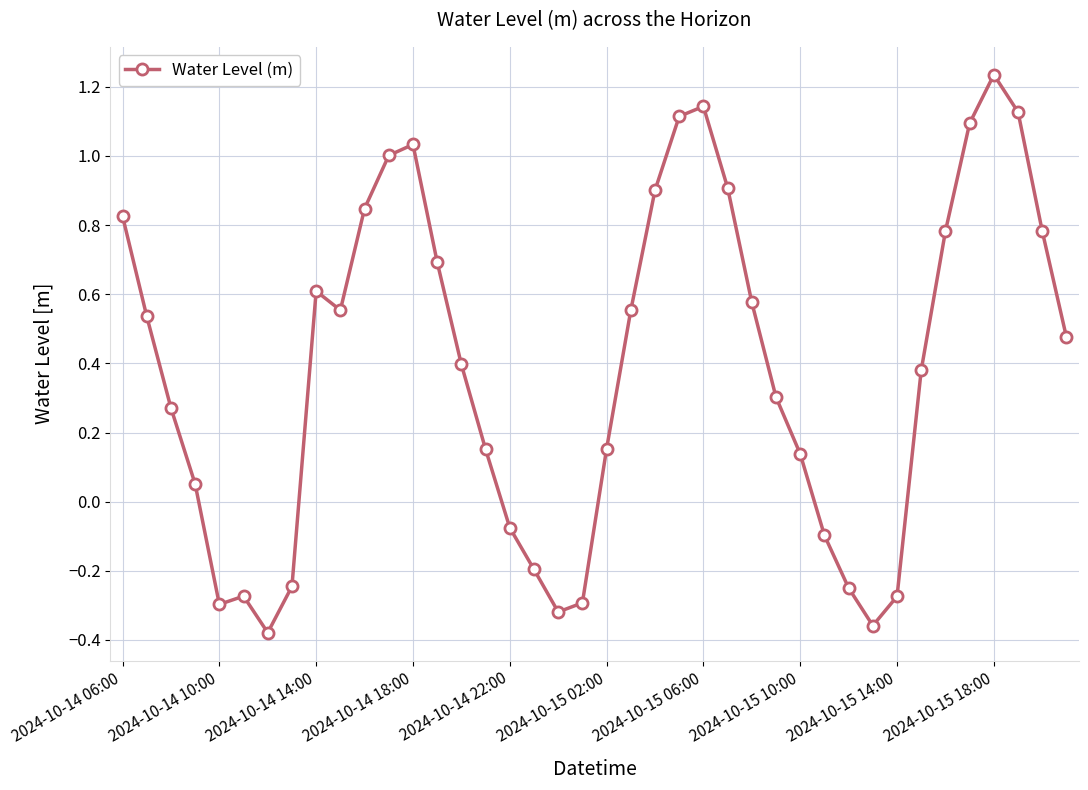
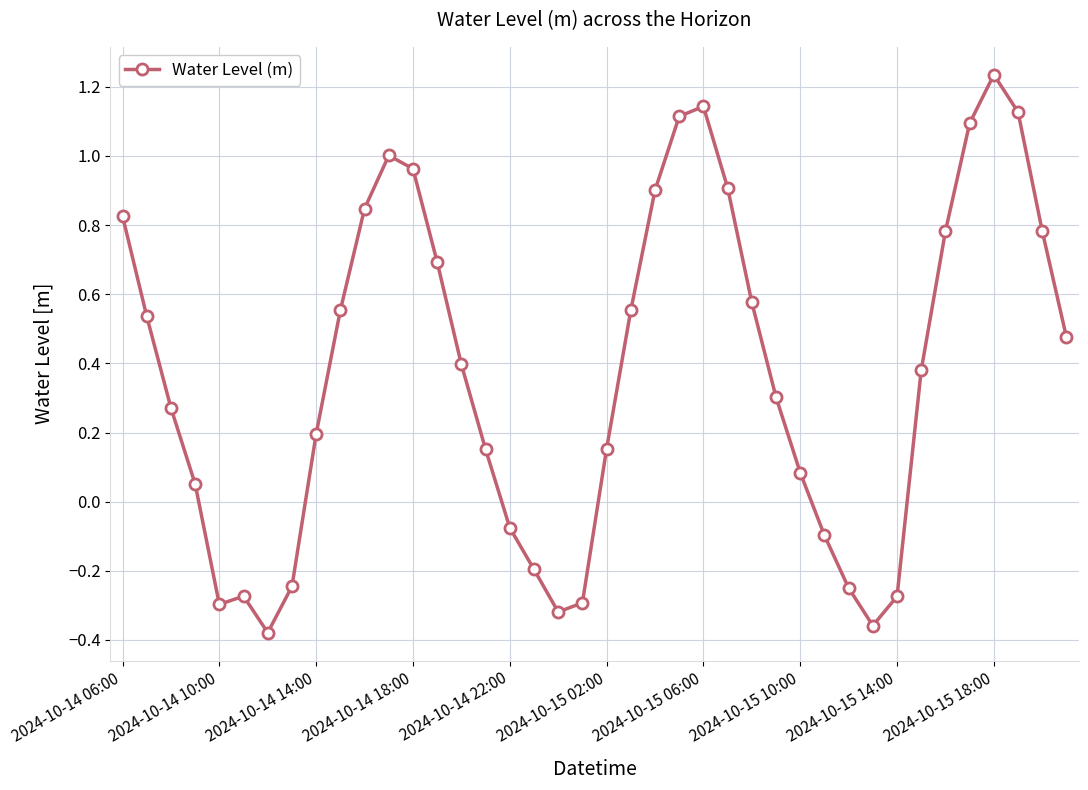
2024-10-14 14:00: 0.61 -> 0.20
2024-10-14 18:00: 1.03 -> 0.96
2024-10-15 10:00: 0.14 -> 0.08
